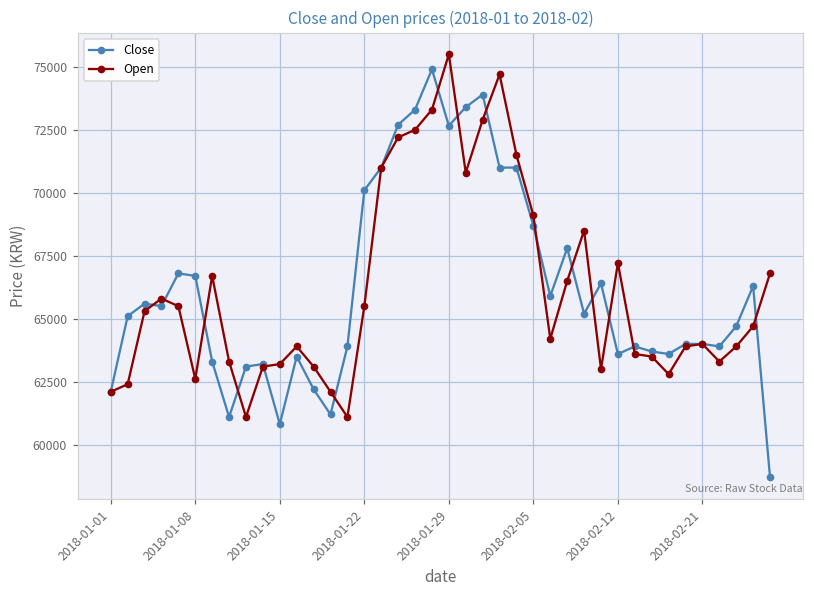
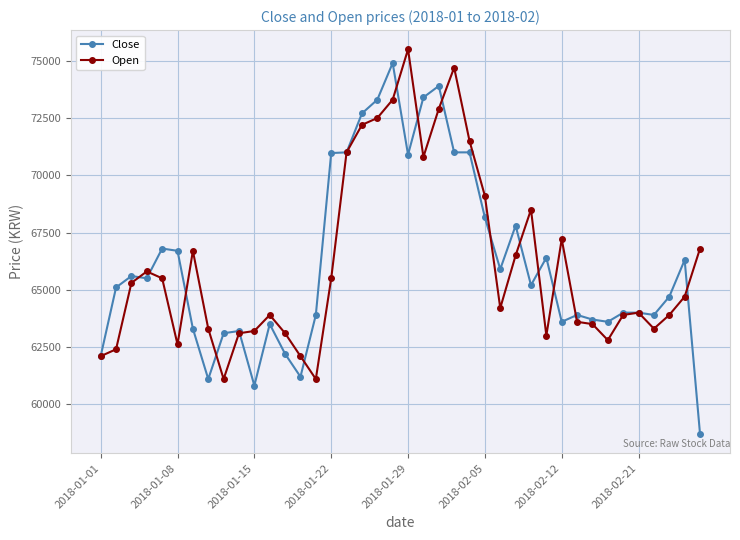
Close, 2018-01-22: 70100 -> 71000
Close, 2018-01-29: 72700 -> 70900
Close, 2018-02-05: 68700 -> 68200
